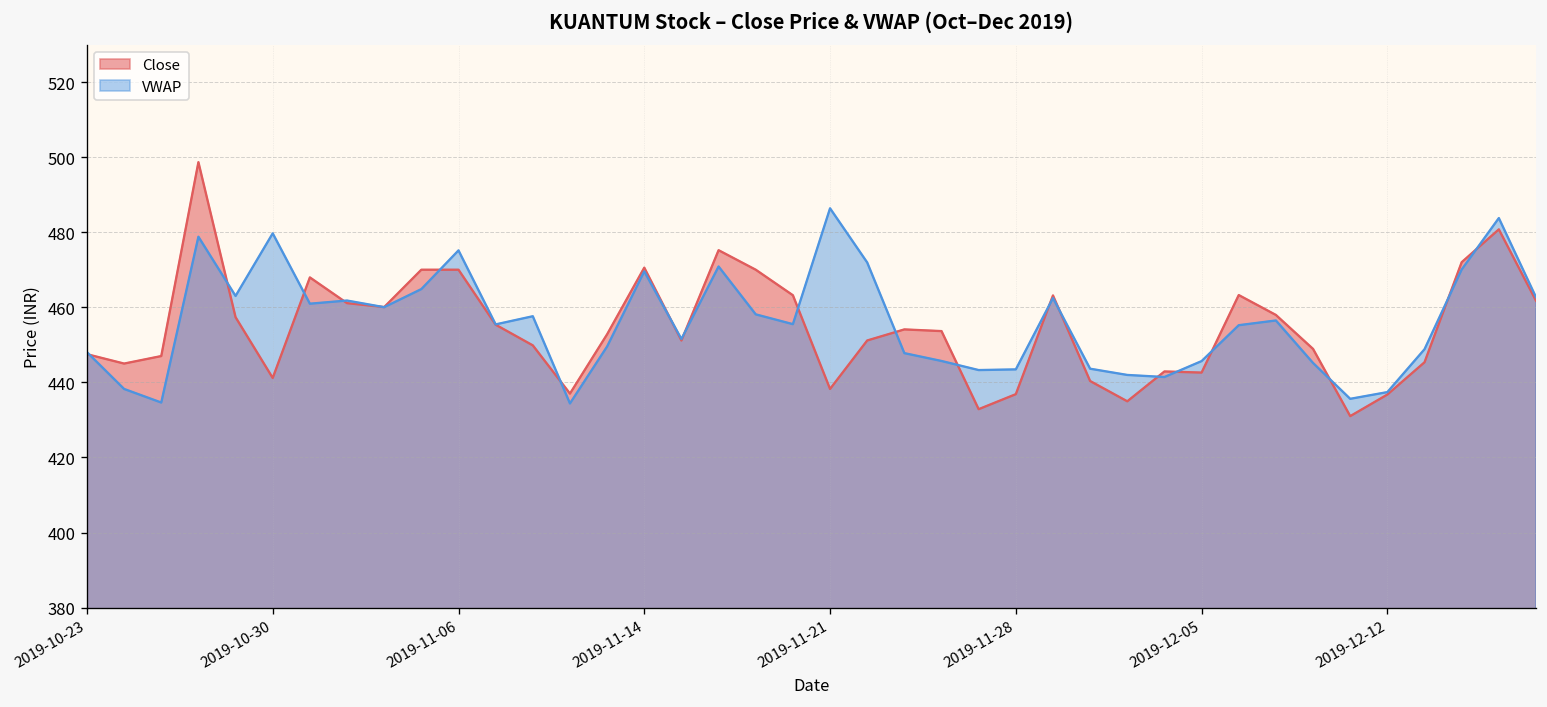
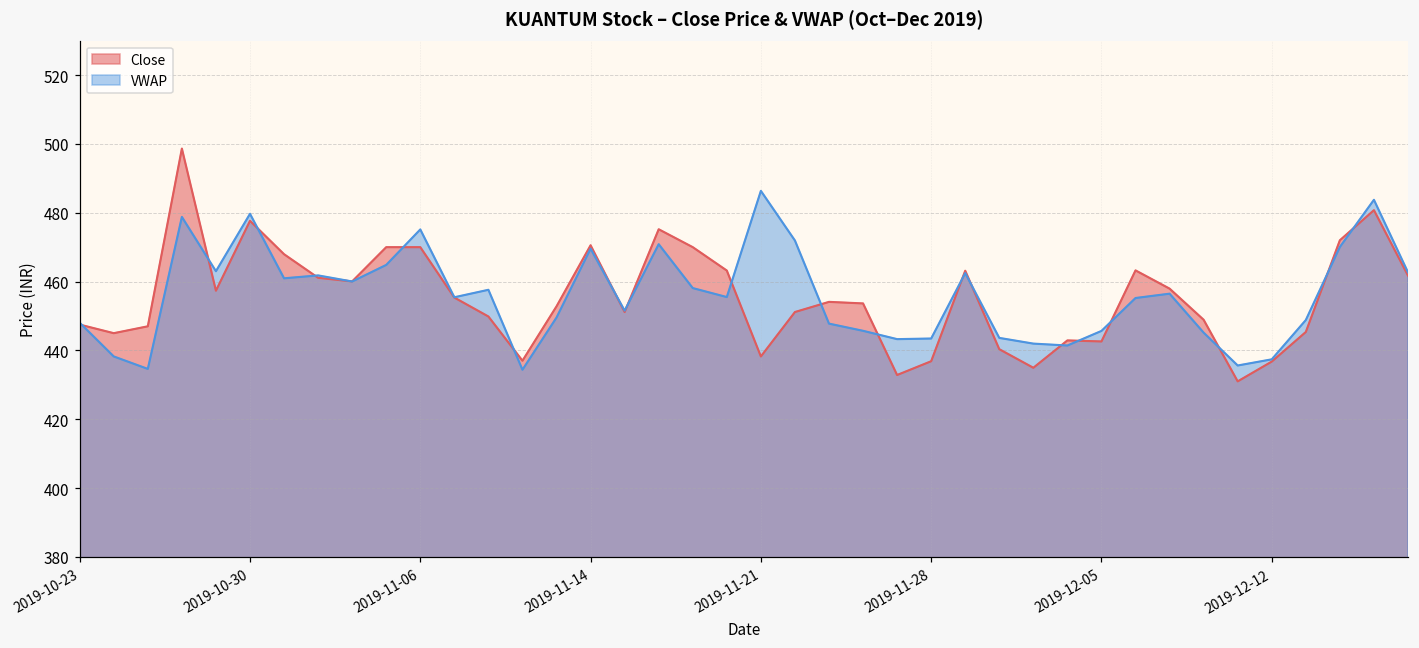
Close, 2019-10-30: 441 -> 478
